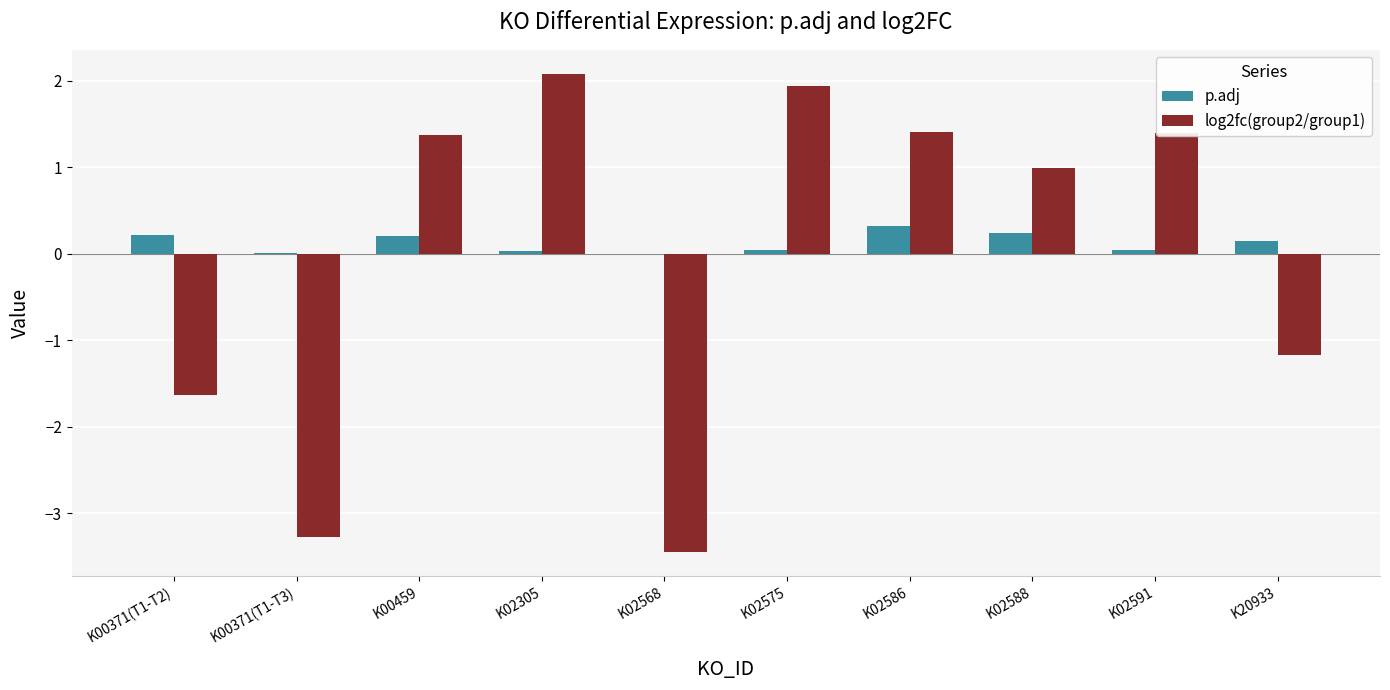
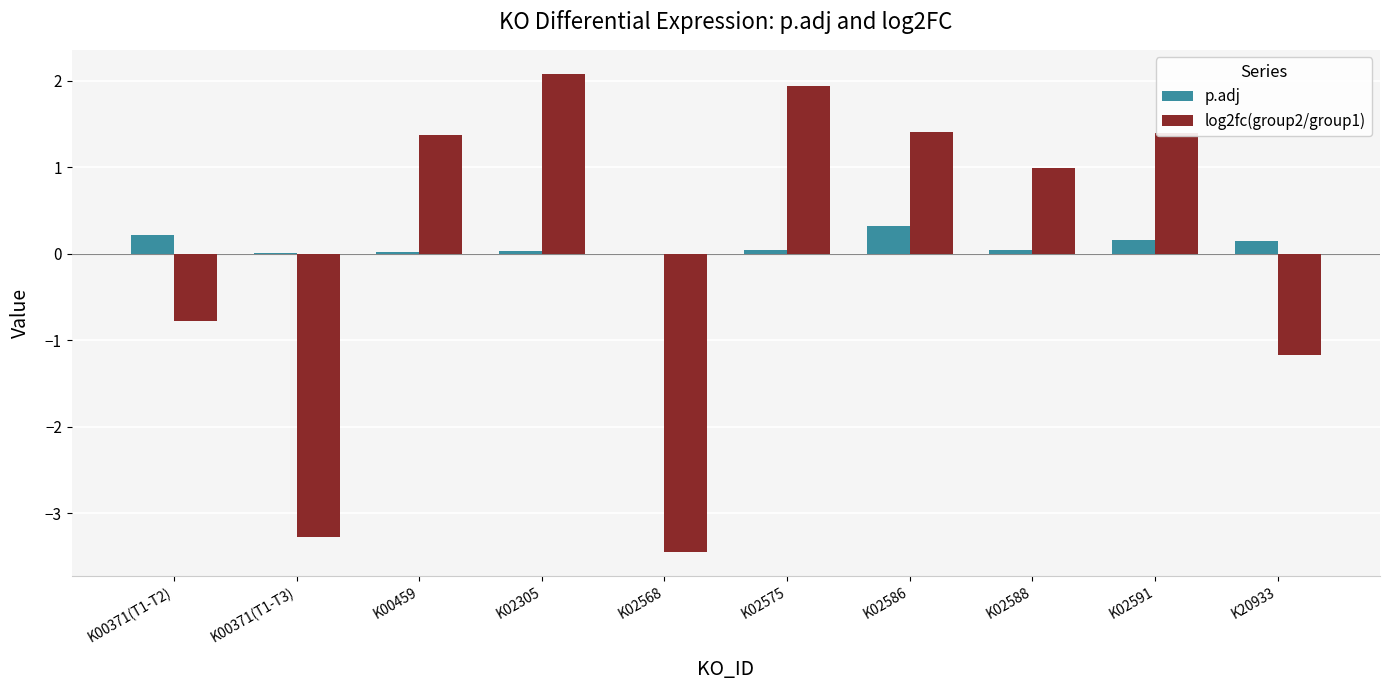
log2fc(group2/group1), K00371(T1-T2): -1.6 -> -0.8
p.adj, K00459: 0.2 -> 0.0
p.adj, K02588: 0.2 -> 0.0
p.adj, K02591: 0.0 -> 0.2
